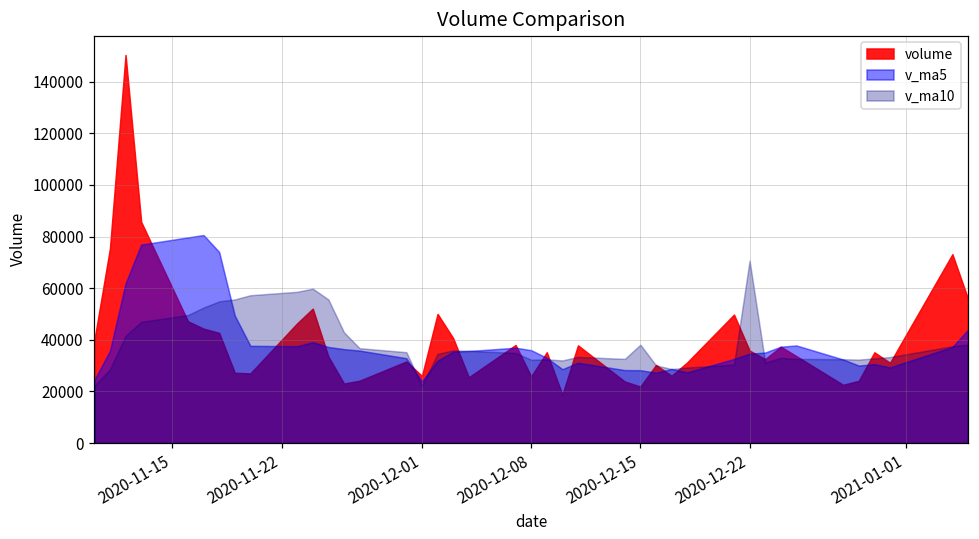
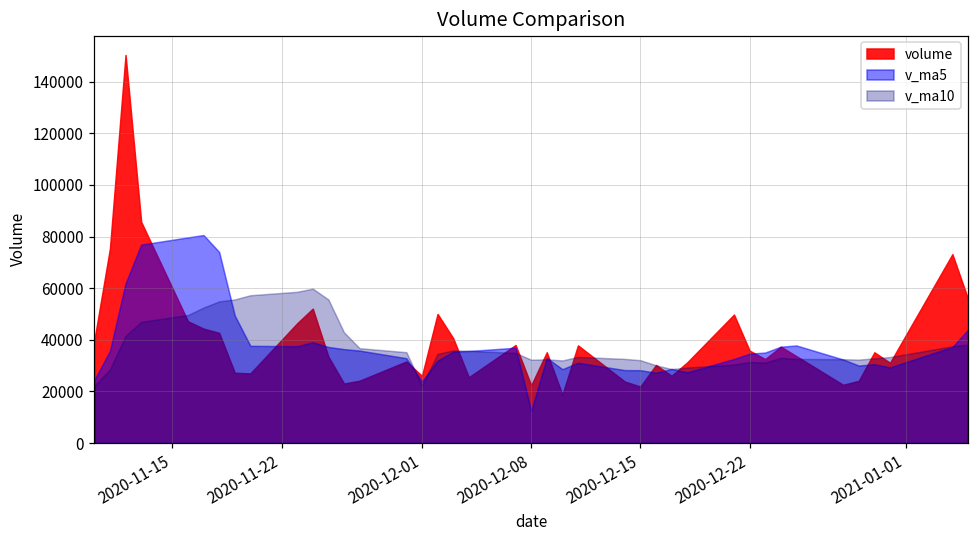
volume, 2020-12-08: 26000 -> 22000
v_ma5, 2020-12-08: 36000 -> 12000
v_ma10, 2020-12-15: 38000 -> 32000
v_ma10, 2020-12-22: 71000 -> 31000
